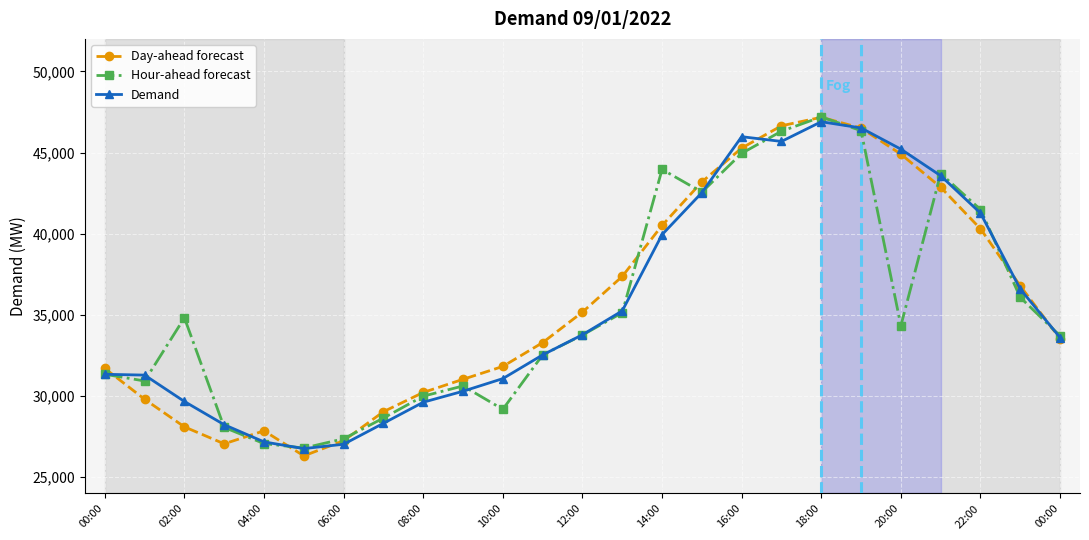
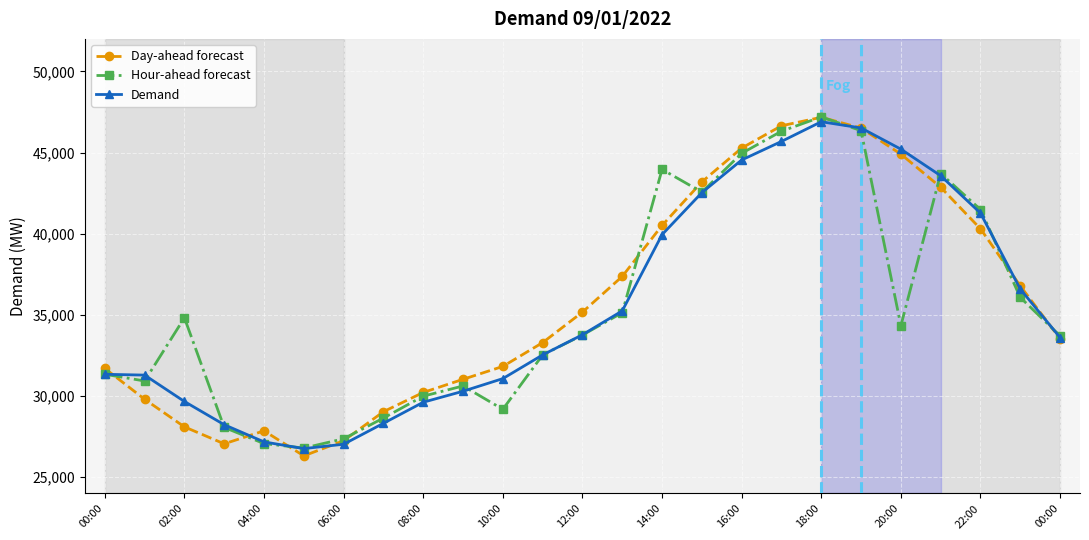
Demand, 16:00: 46,000 -> 44,500
